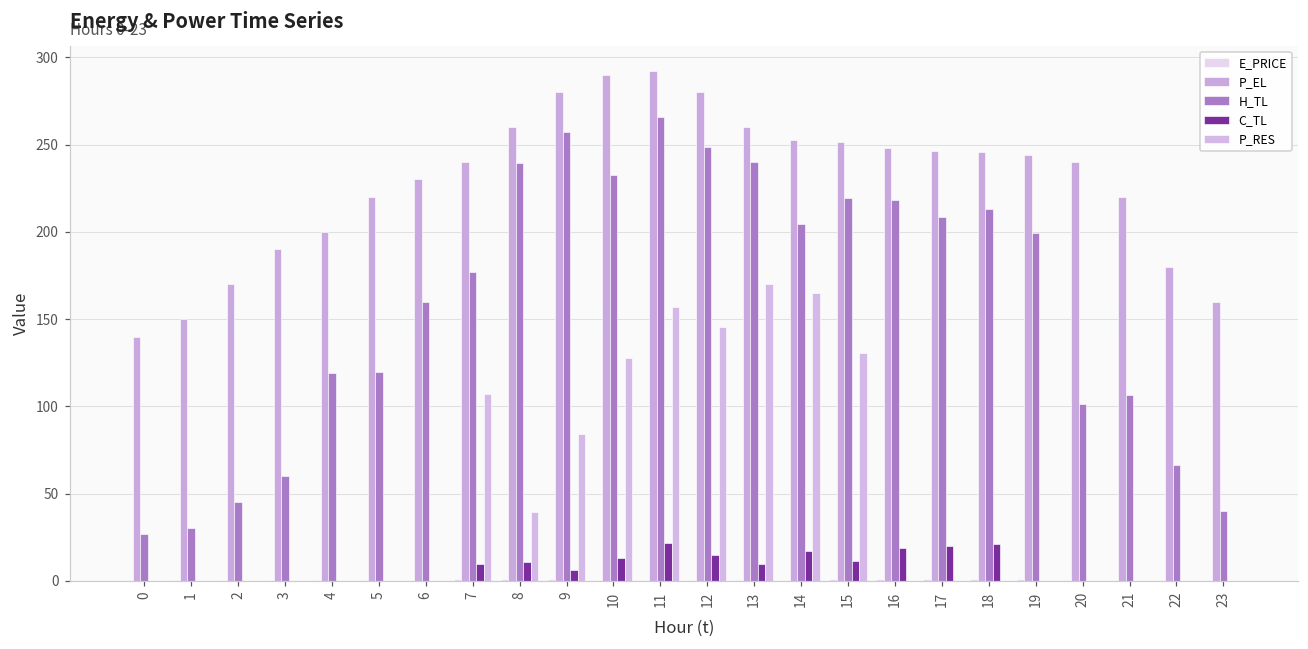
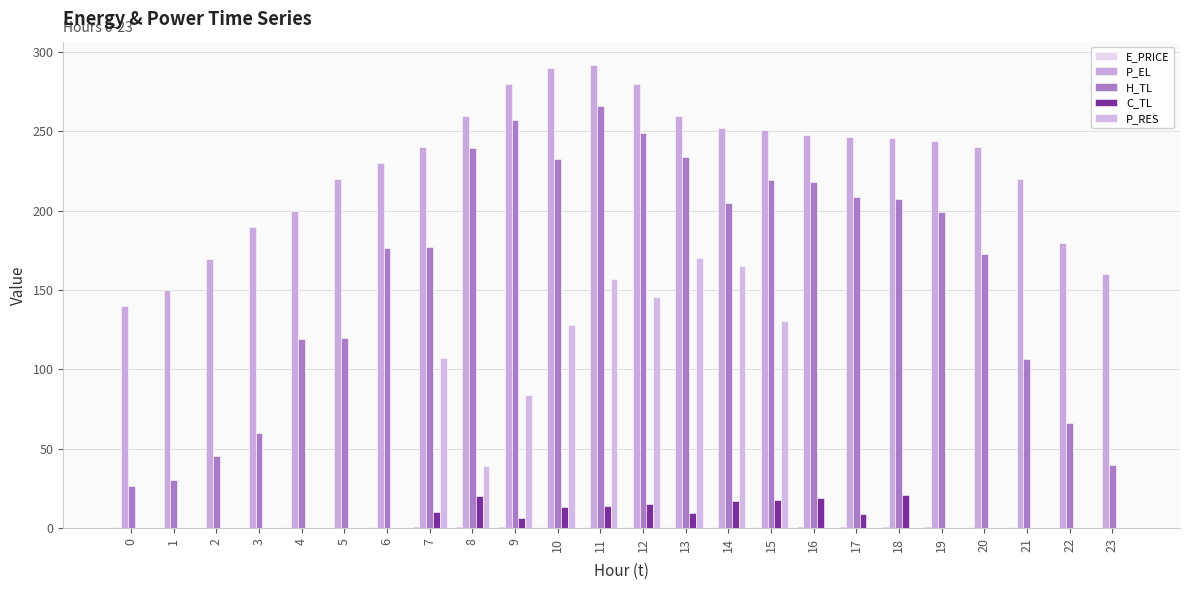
H_TL, 6: 160 -> 177
C_TL, 8: 11 -> 20
C_TL, 11: 22 -> 14
H_TL, 13: 240 -> 234
C_TL, 15: 11 -> 18
C_TL, 17: 20 -> 9
H_TL, 18: 213 -> 207
H_TL, 20: 101 -> 173
